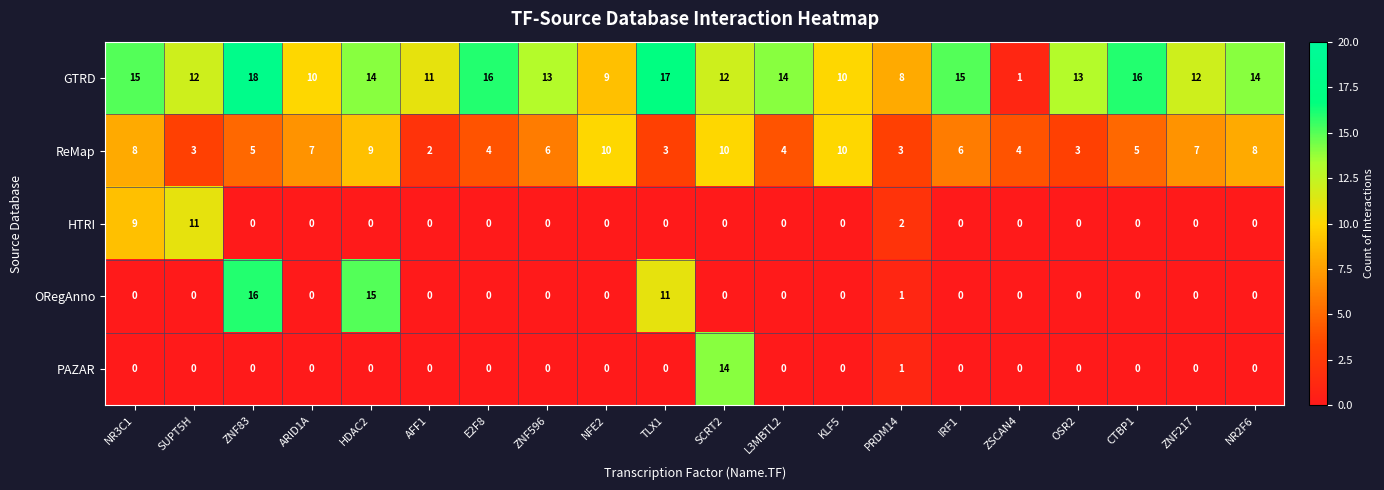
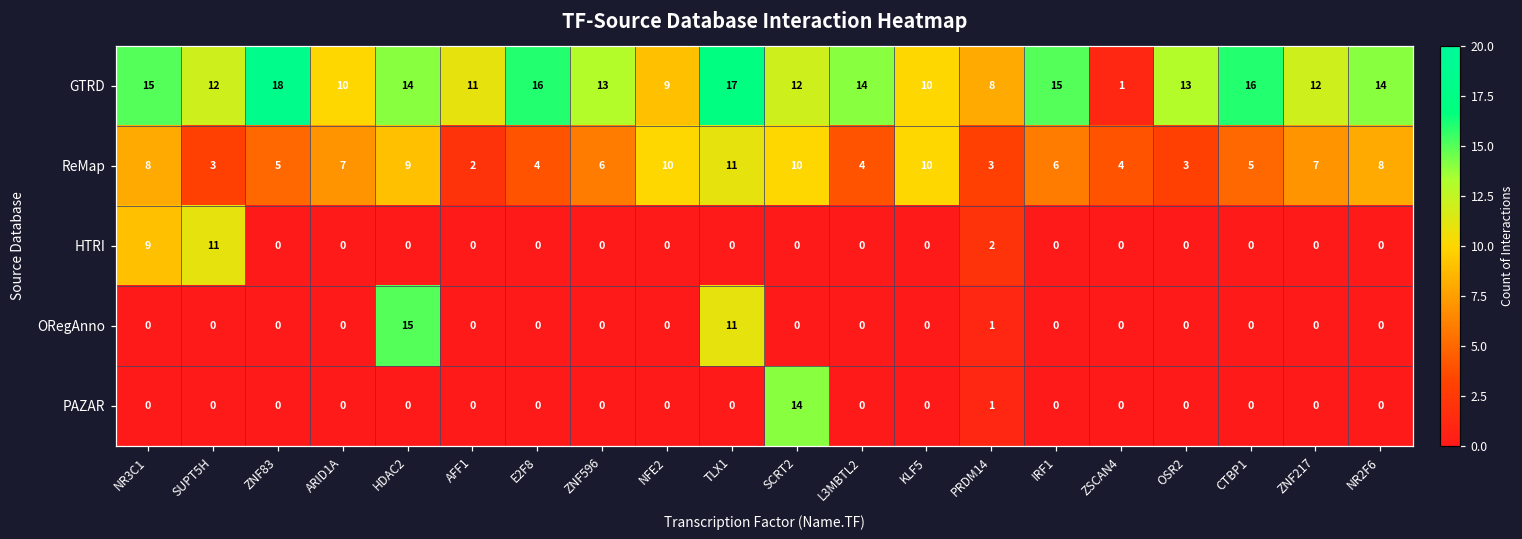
ReMap, TLX1: 3 -> 11
ORegAnno, ZNF83: 16 -> 0
